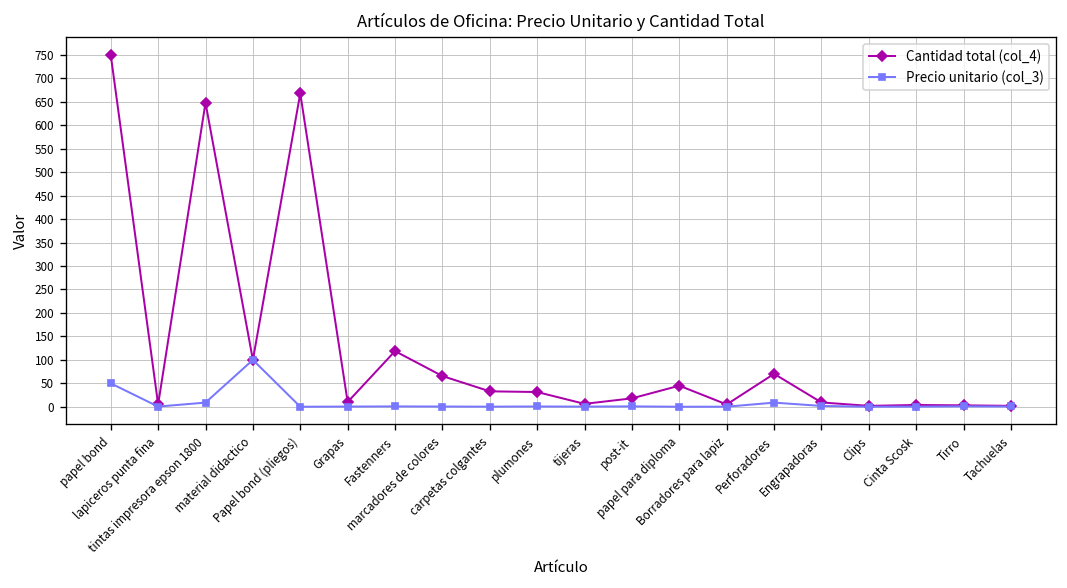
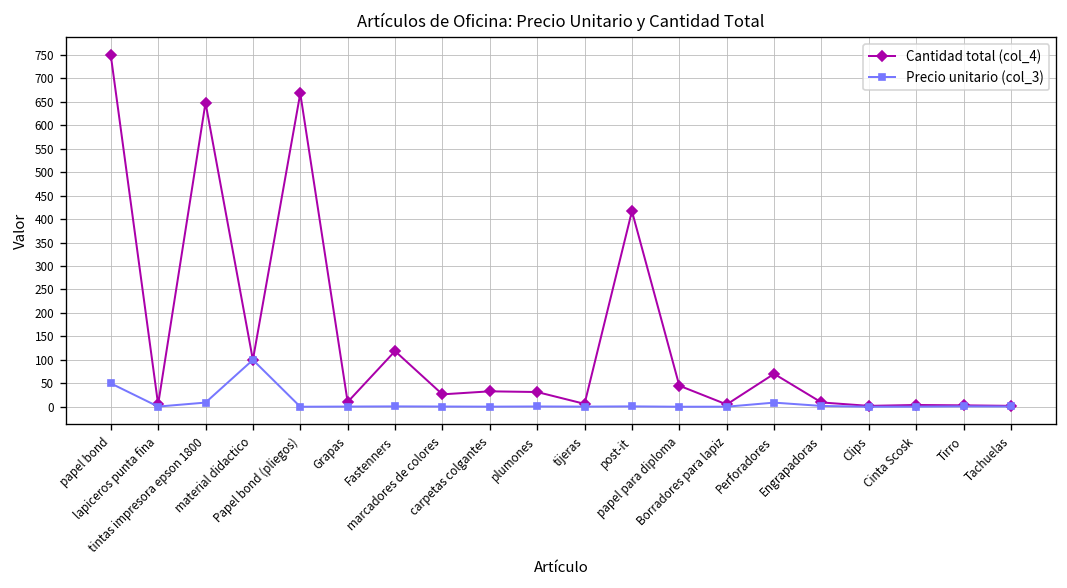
Cantidad total (col_4), marcadores de colores: 70 -> 30
Cantidad total (col_4), post-it: 20 -> 420
